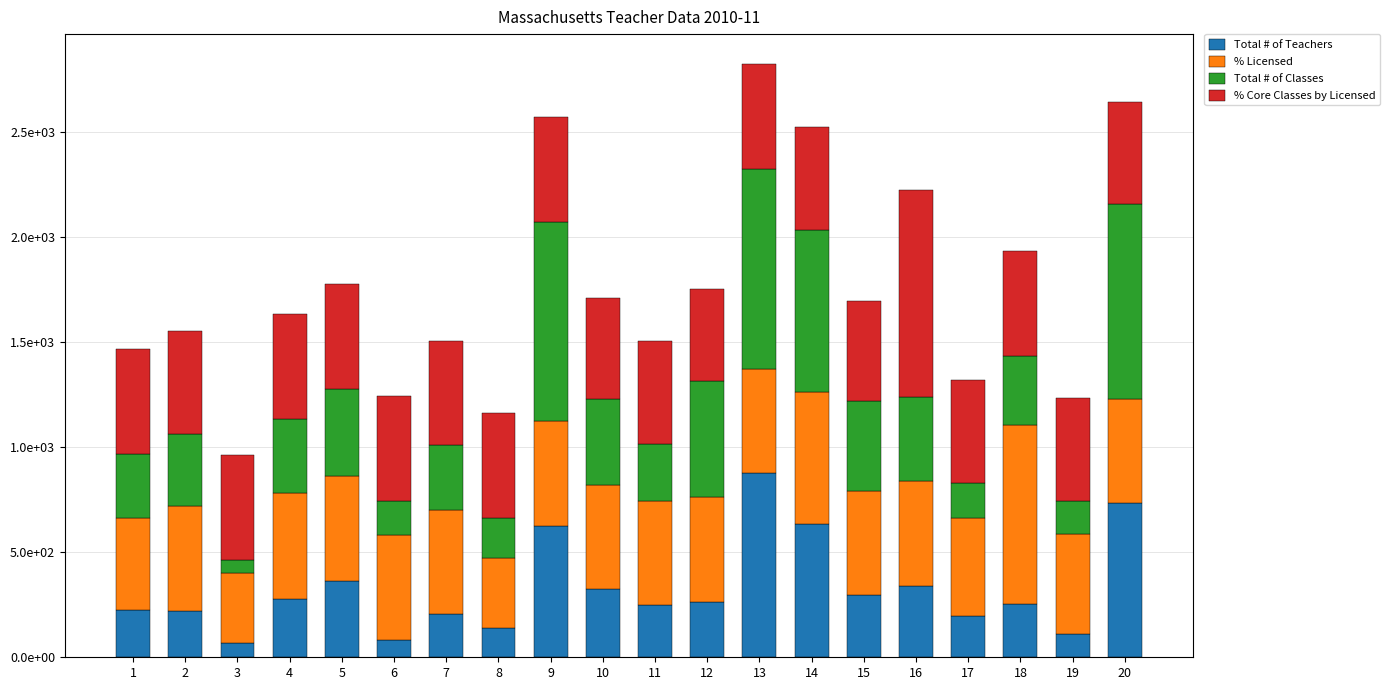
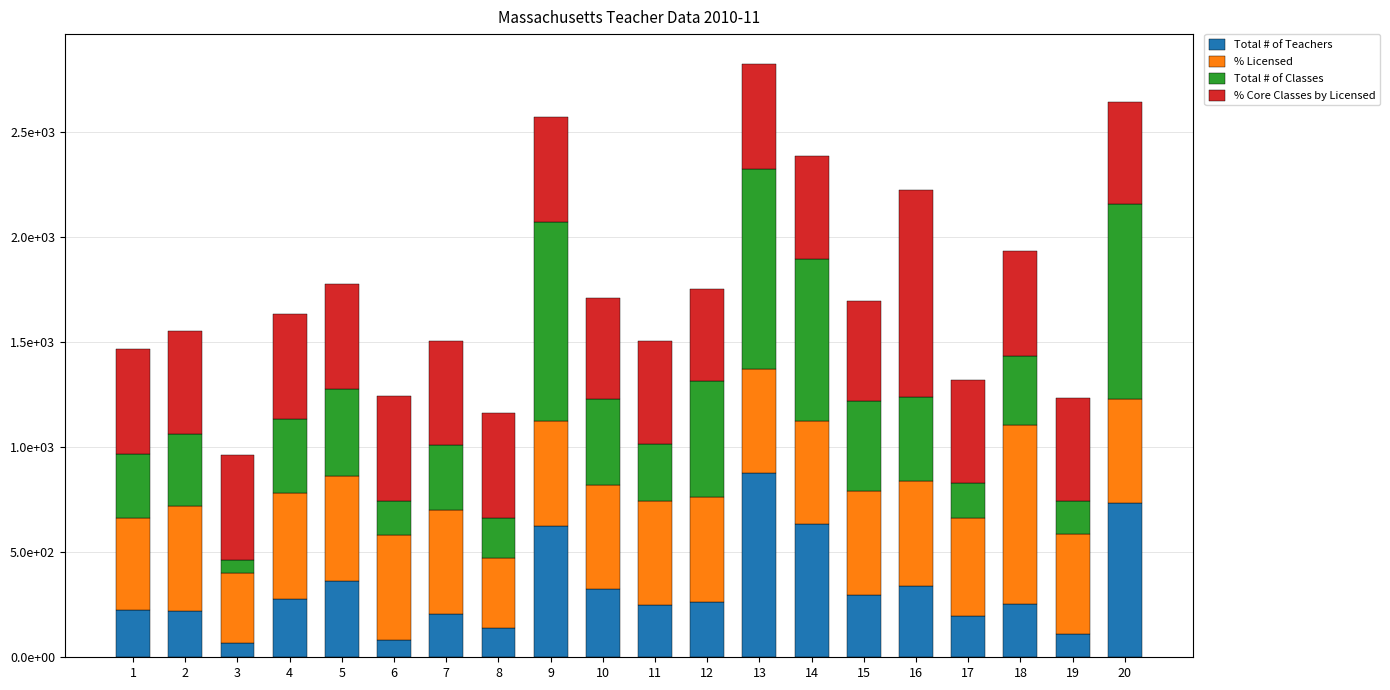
% Licensed, 14: 630 -> 490
